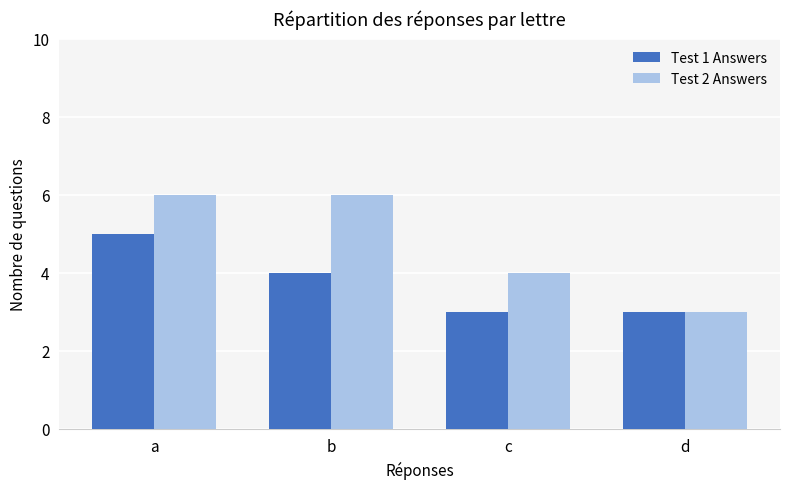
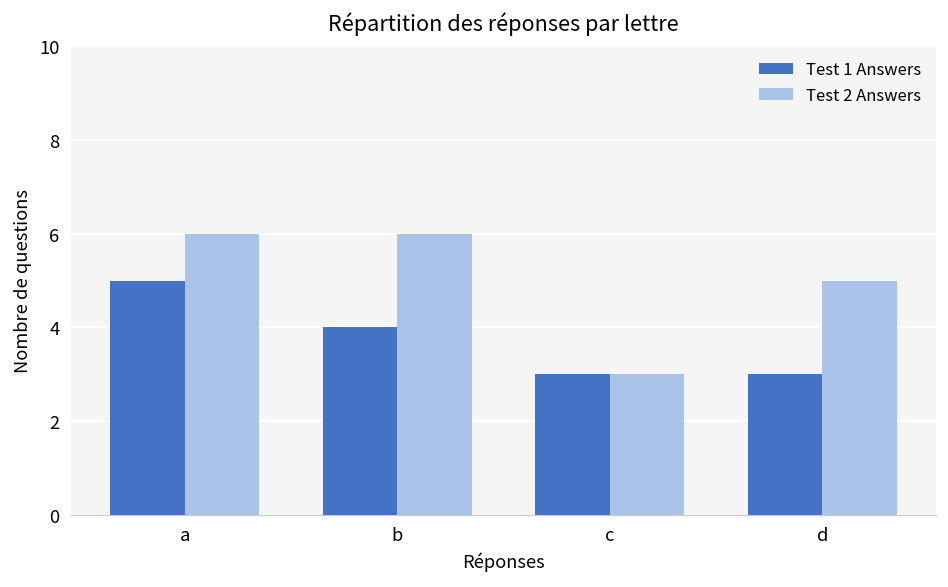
Test 2 Answers, c: 4 -> 3
Test 2 Answers, d: 3 -> 5
